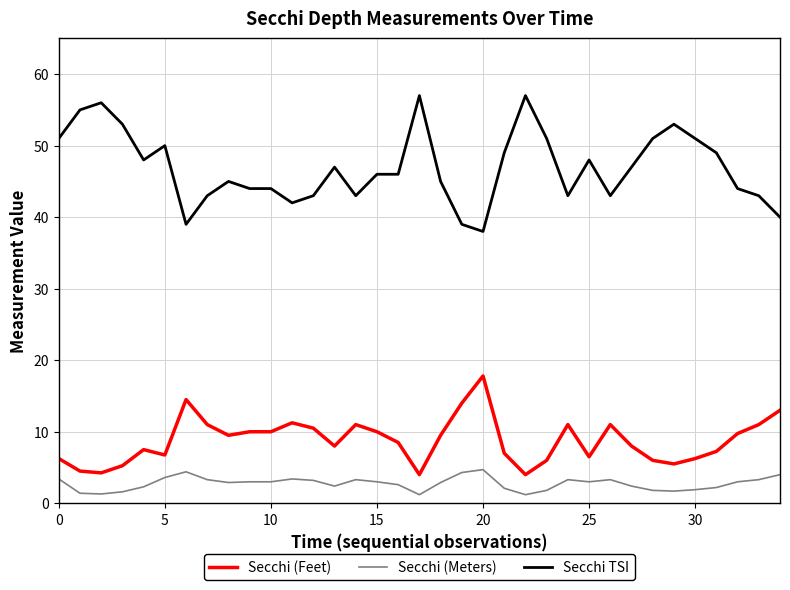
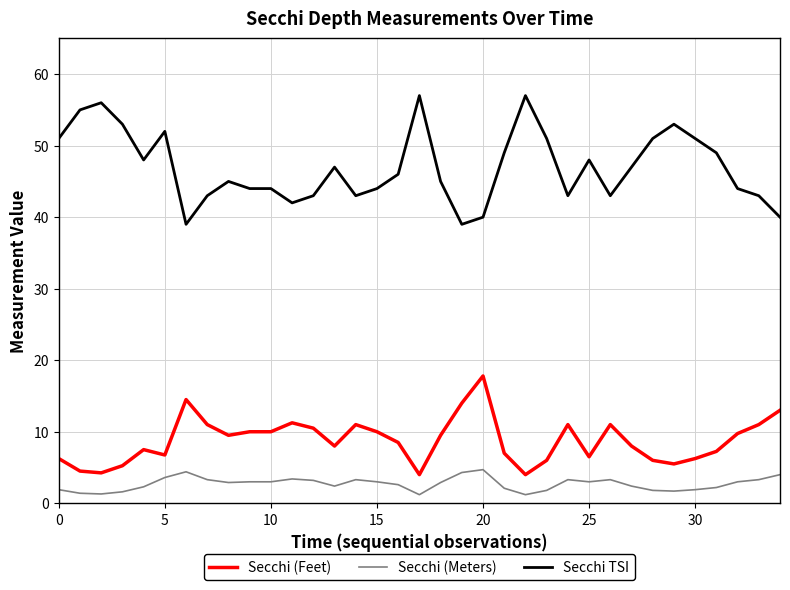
Secchi (Meters), 0: 3 -> 2
Secchi TSI, 5: 50 -> 52
Secchi TSI, 15: 46 -> 44
Secchi TSI, 20: 38 -> 40
